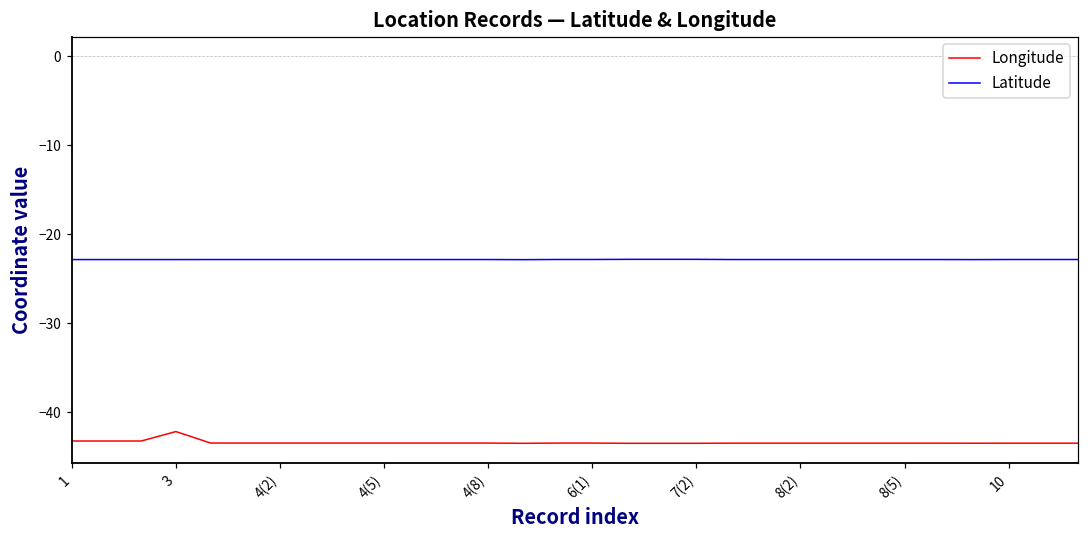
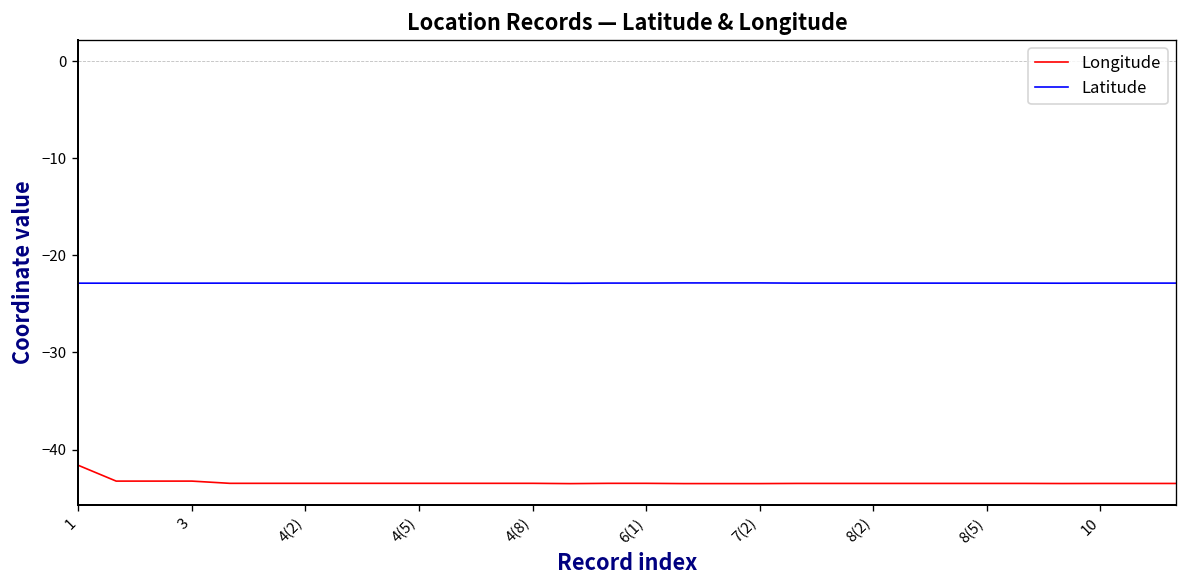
Longitude, 1: -43 -> -42
Longitude, 3: -42 -> -43
